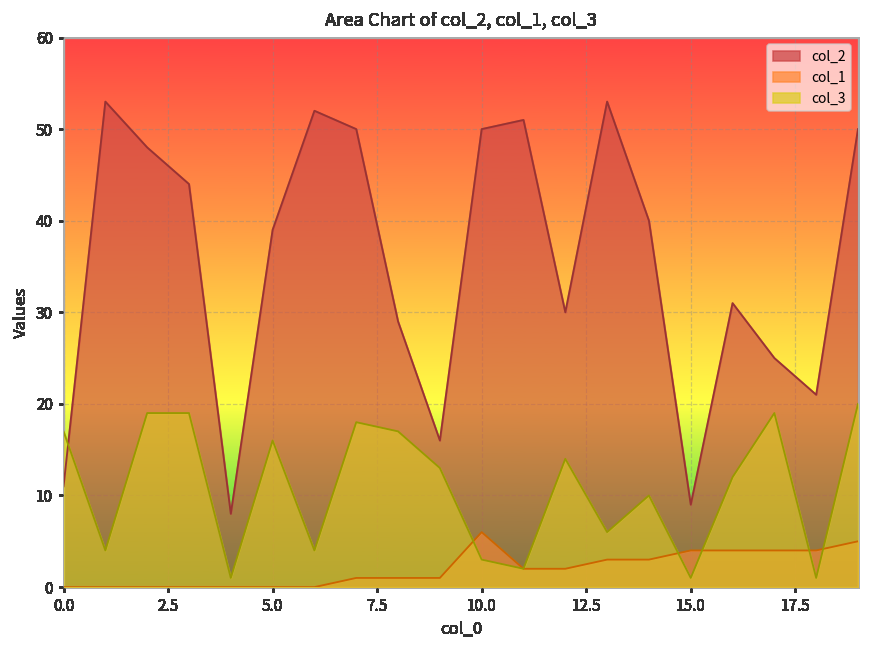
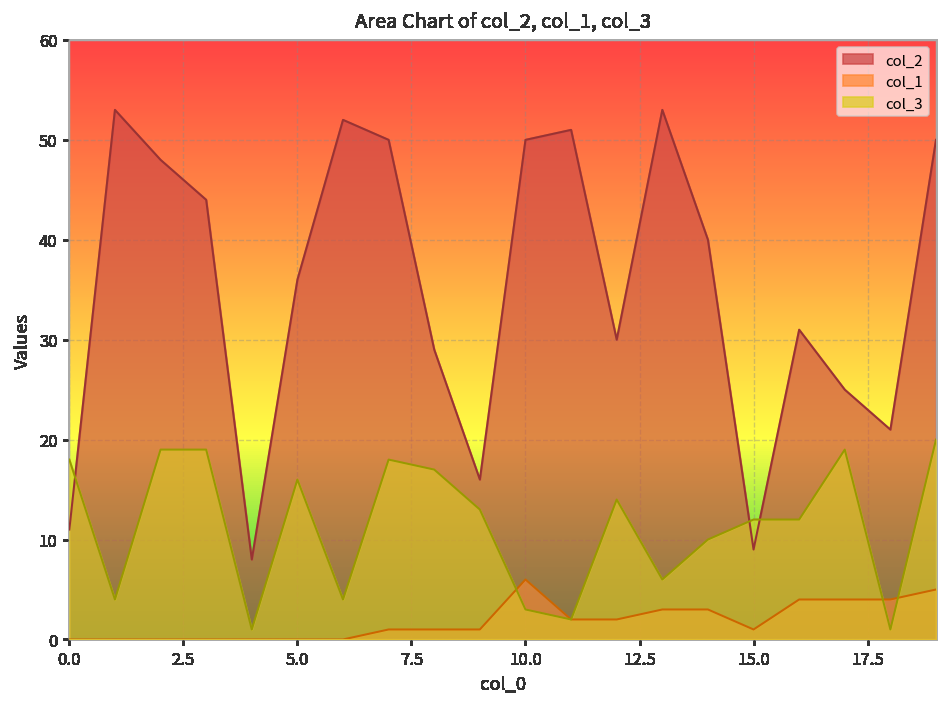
col_3, 0.0: 17 -> 18
col_2, 5.0: 39 -> 36
col_1, 15.0: 4 -> 1
col_3, 15.0: 1 -> 12
